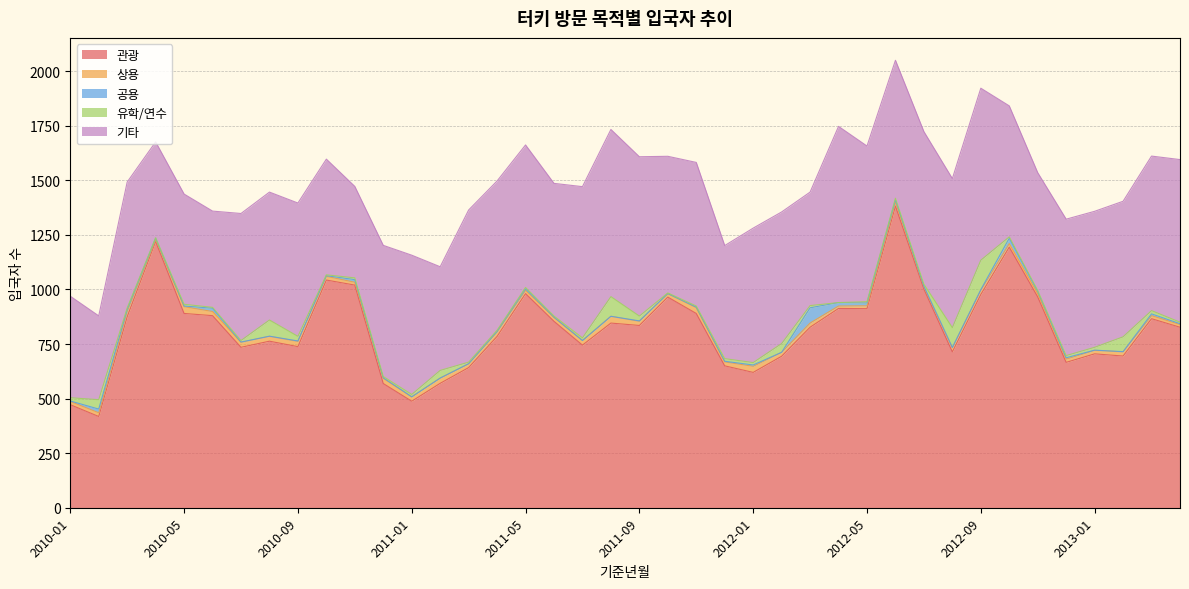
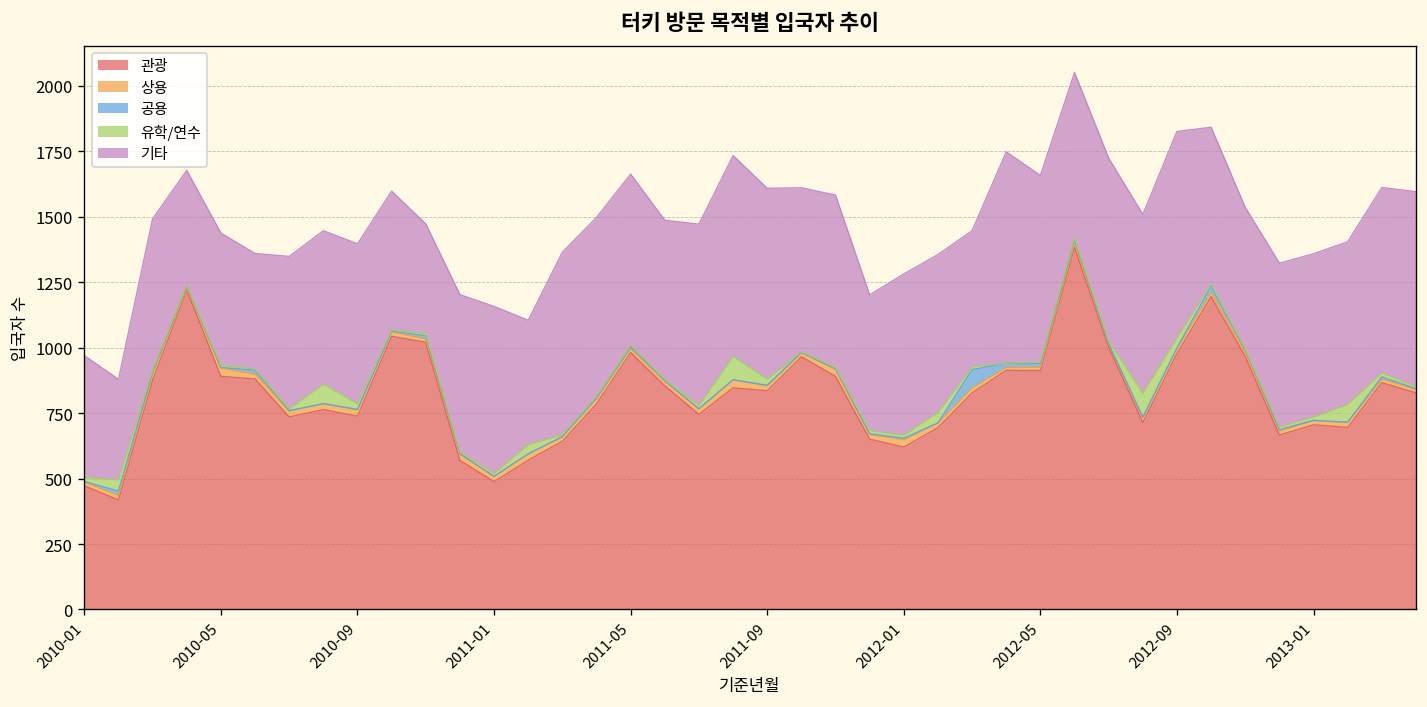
유학/연수, 2012-09: 140 -> 40
